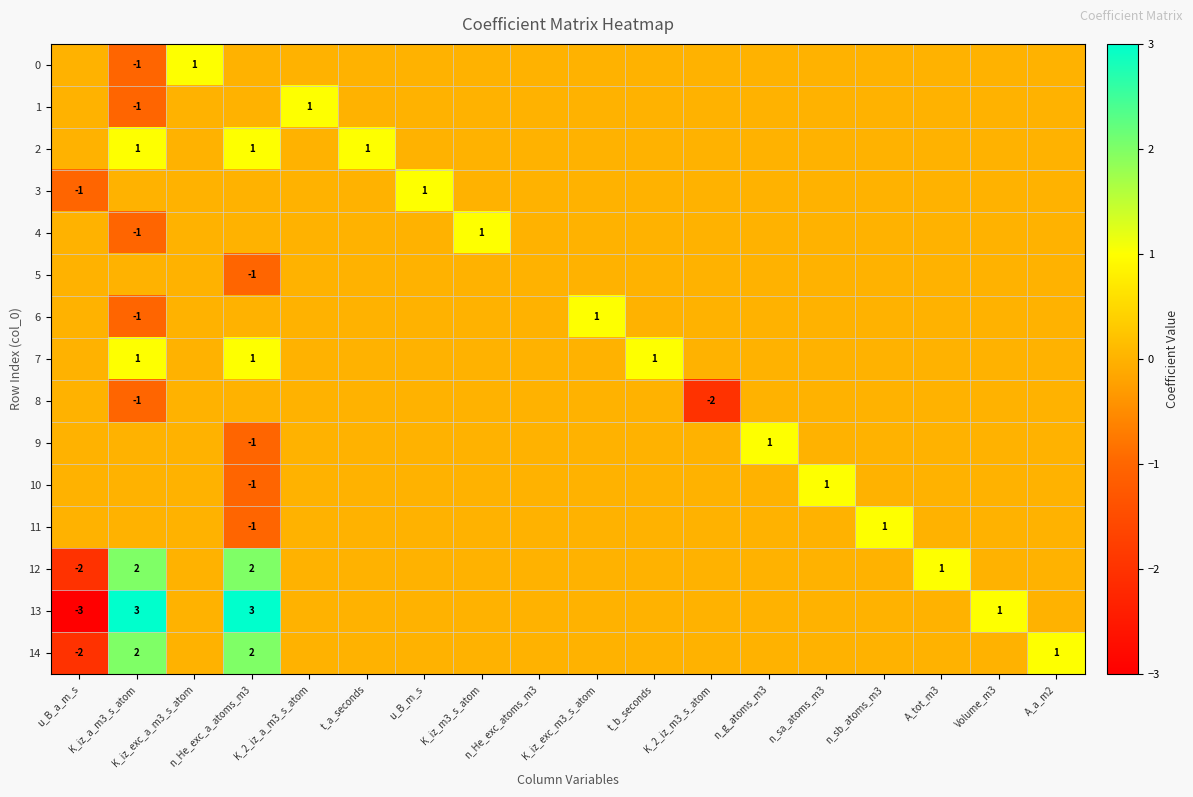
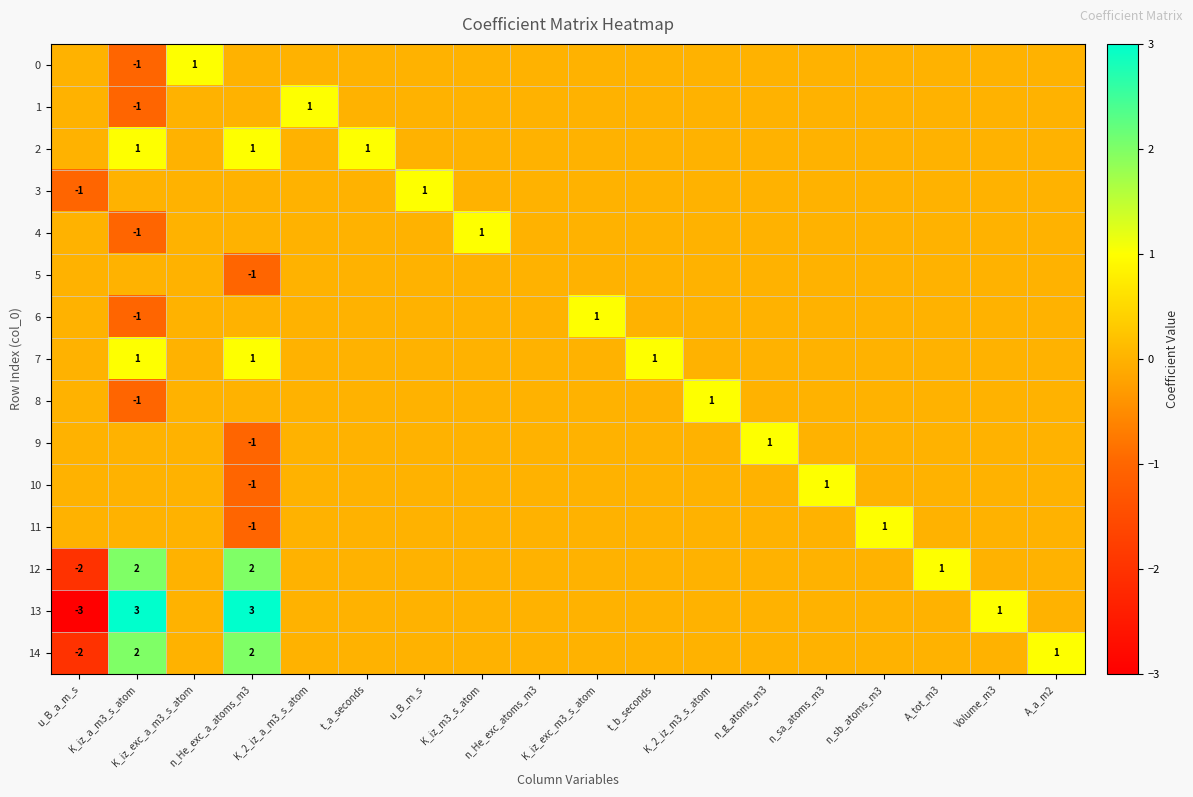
8, K_2_iz_m3_s_atom: -2 -> 1
